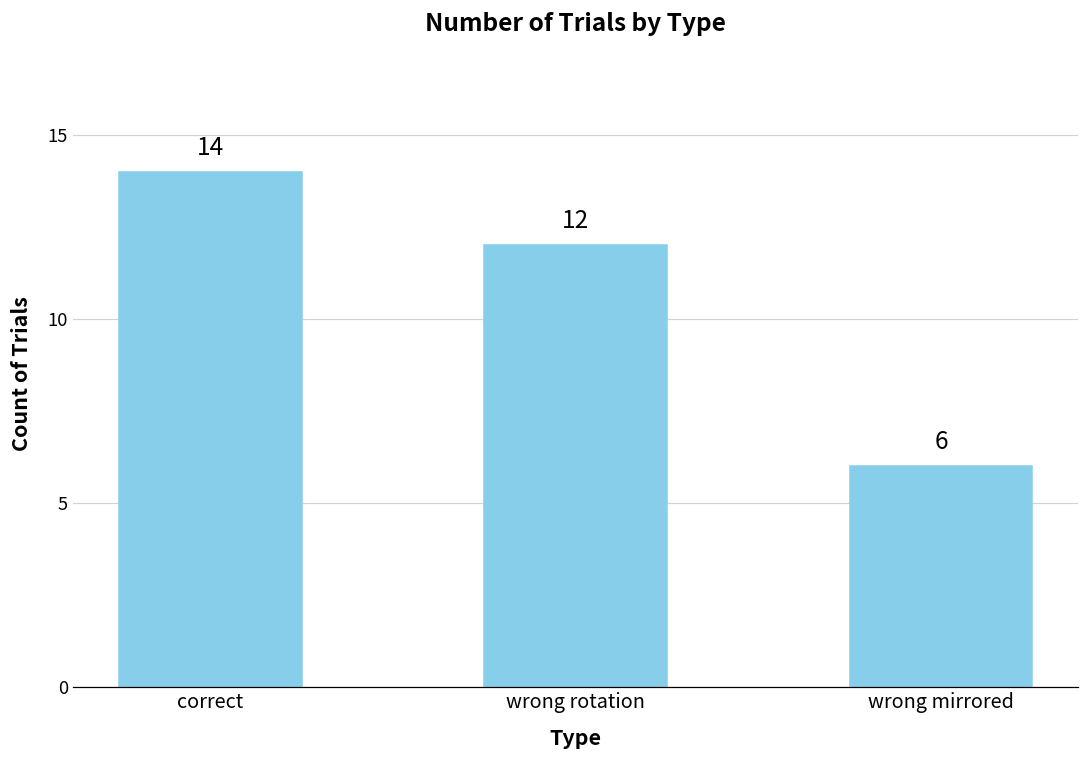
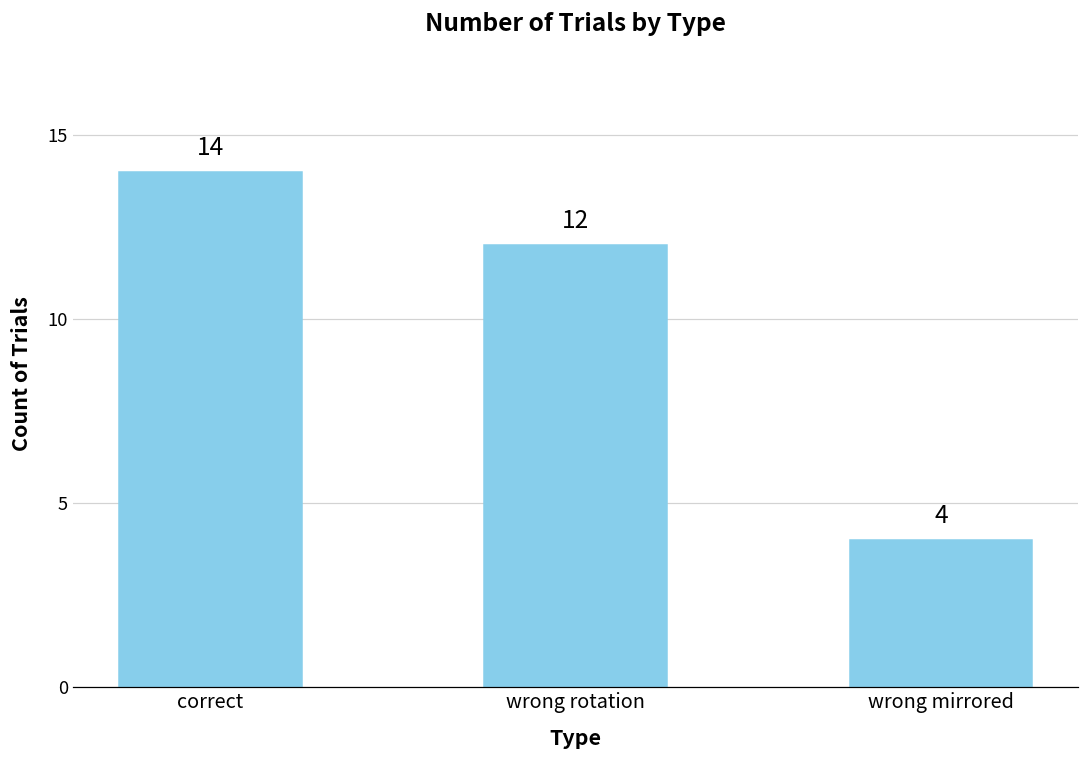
wrong mirrored: 6 -> 4
